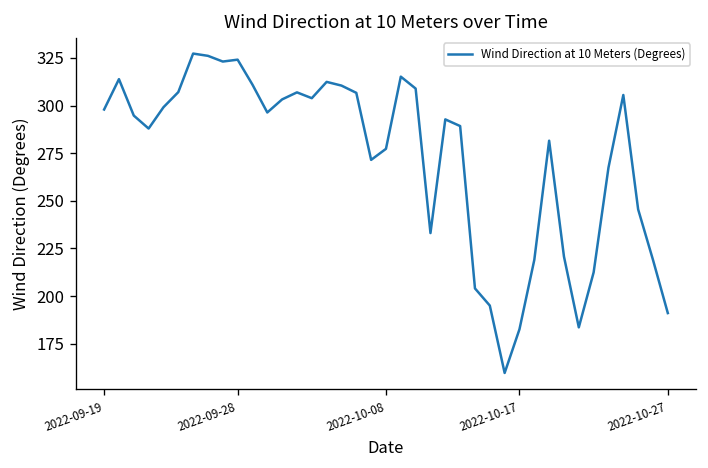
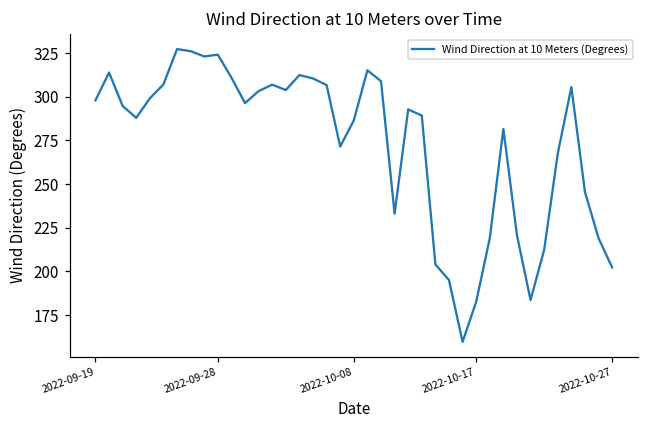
2022-10-08: 277 -> 286
2022-10-27: 191 -> 202
